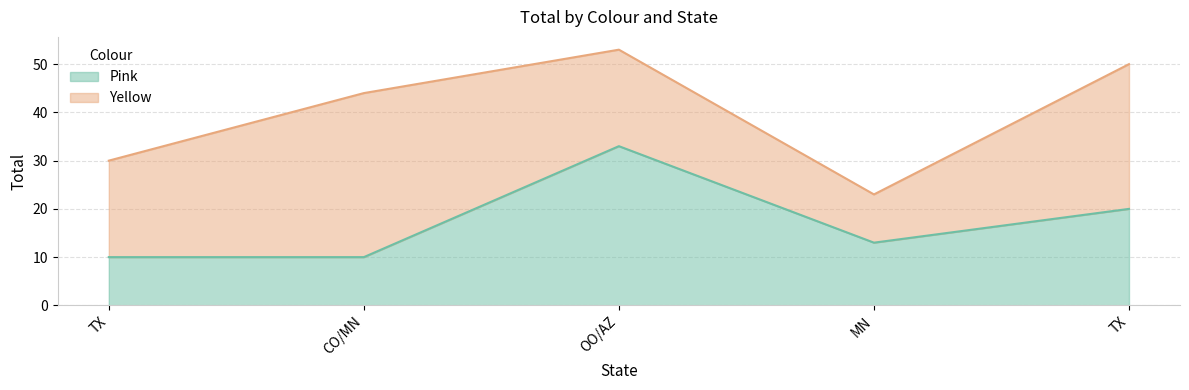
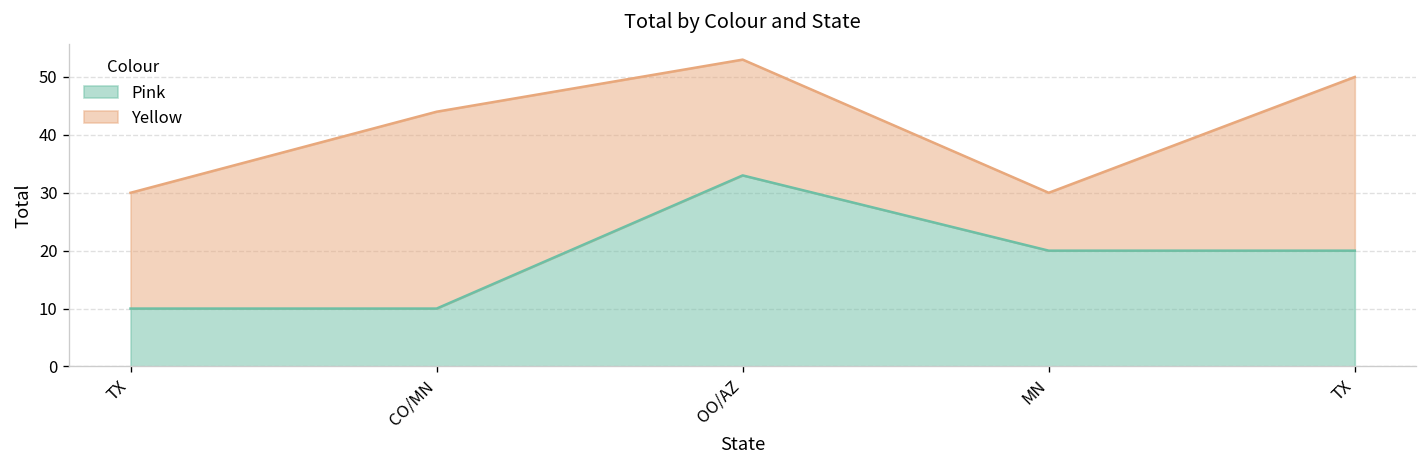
Pink, MN: 13 -> 20
